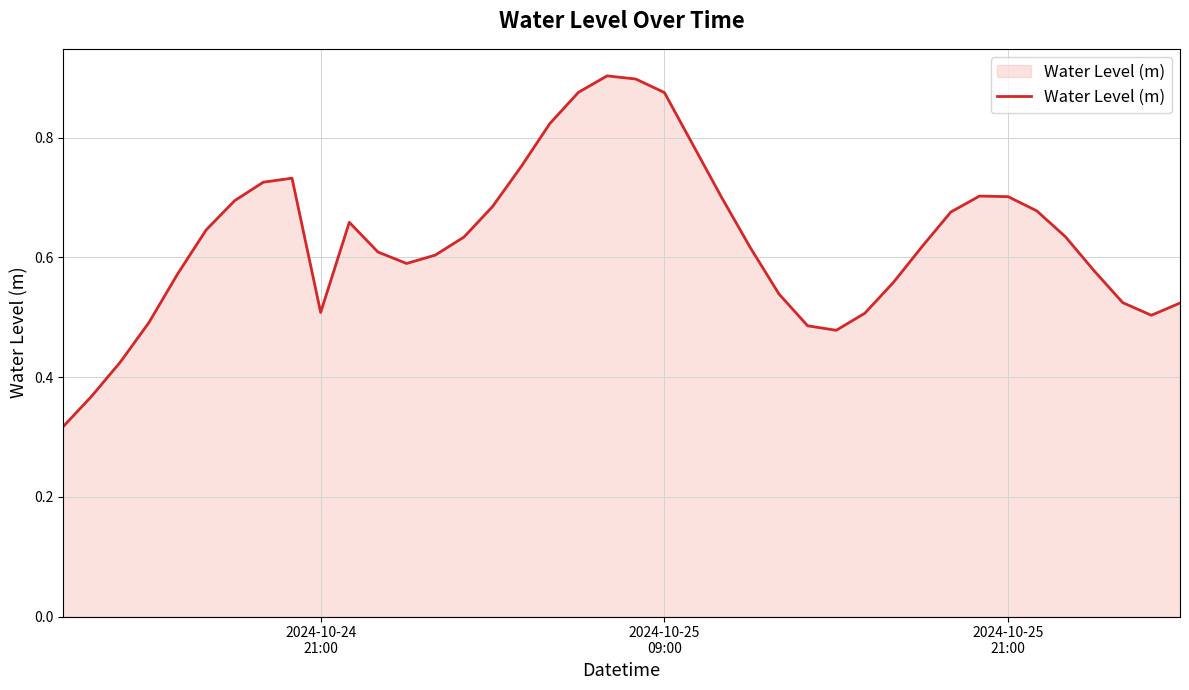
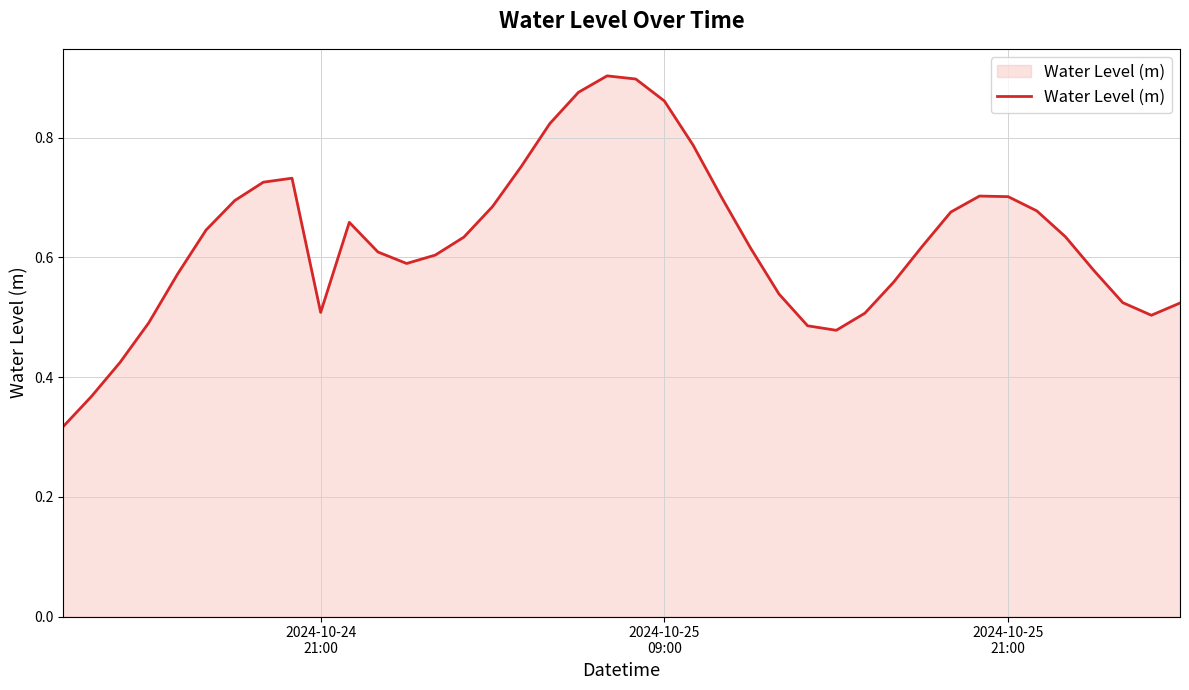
2024-10-25 09:00: 0.88 -> 0.86
